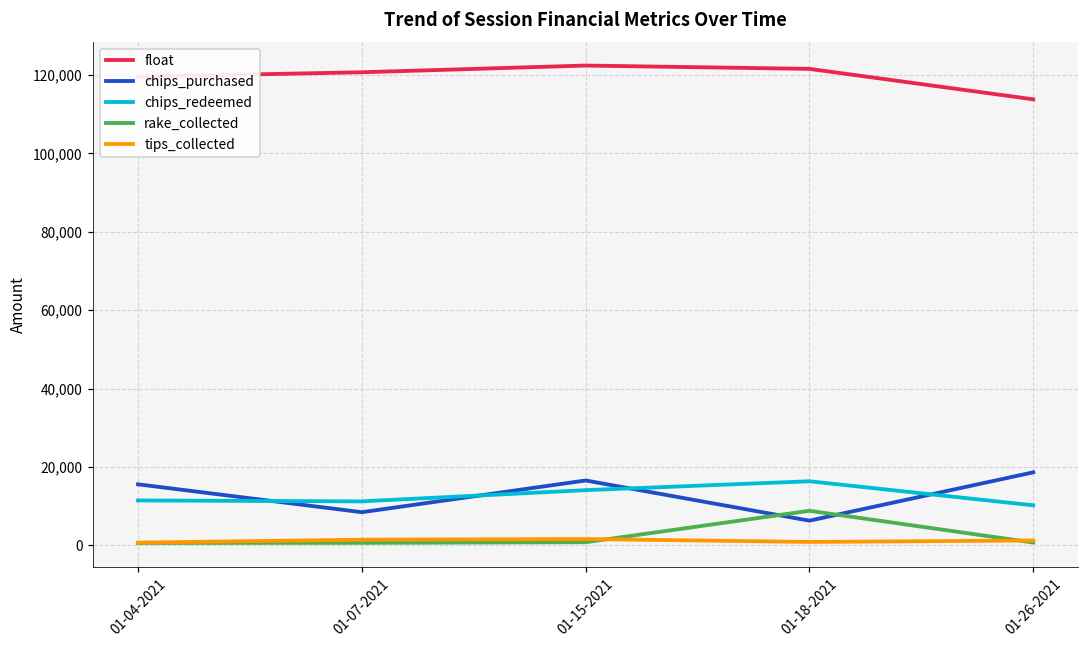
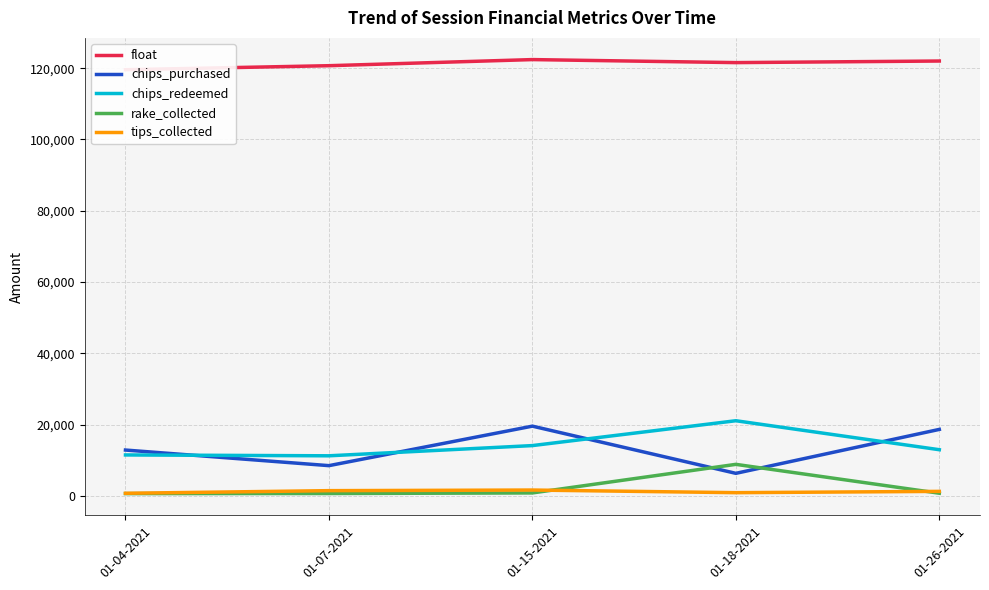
chips_purchased, 01-04-2021: 16,000 -> 13,000
chips_purchased, 01-15-2021: 17,000 -> 20,000
chips_redeemed, 01-18-2021: 16,000 -> 21,000
float, 01-26-2021: 114,000 -> 122,000
chips_redeemed, 01-26-2021: 10,000 -> 13,000
